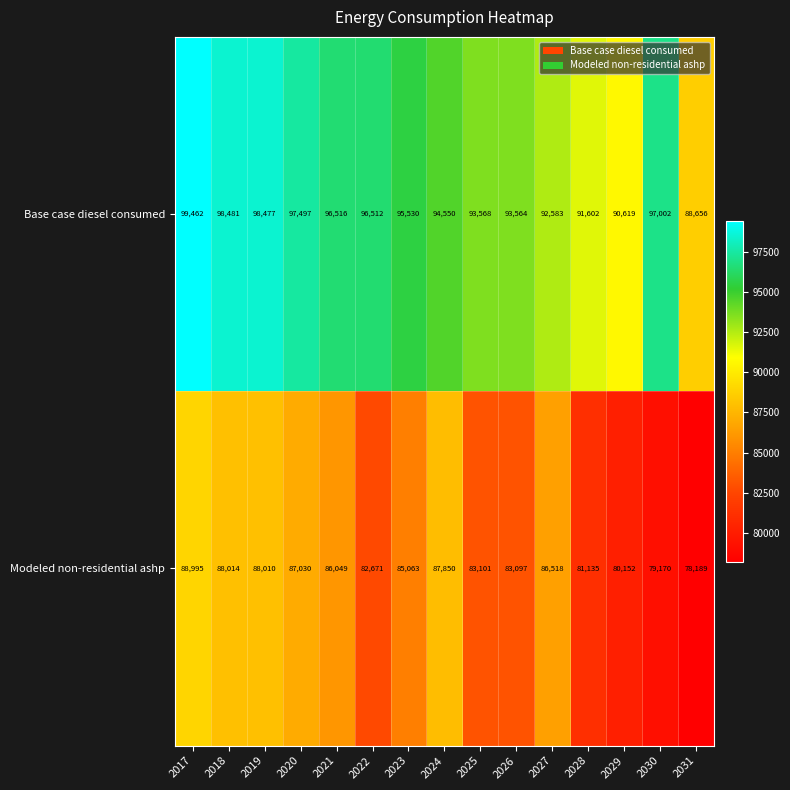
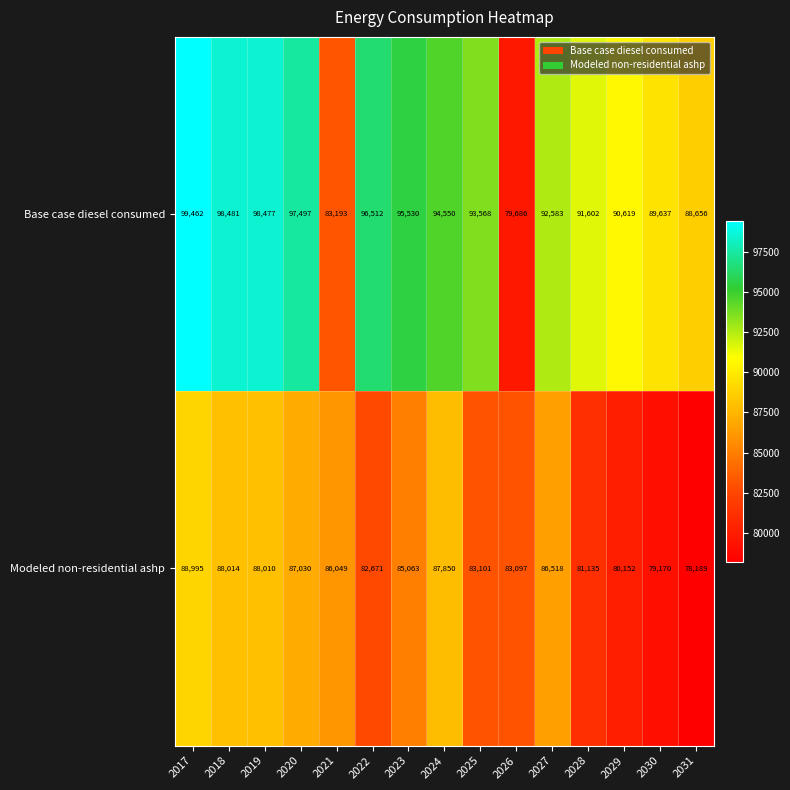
Base case diesel consumed, 2021: 96,516 -> 83,193
Base case diesel consumed, 2026: 93,564 -> 79,686
Base case diesel consumed, 2030: 97,002 -> 89,637
